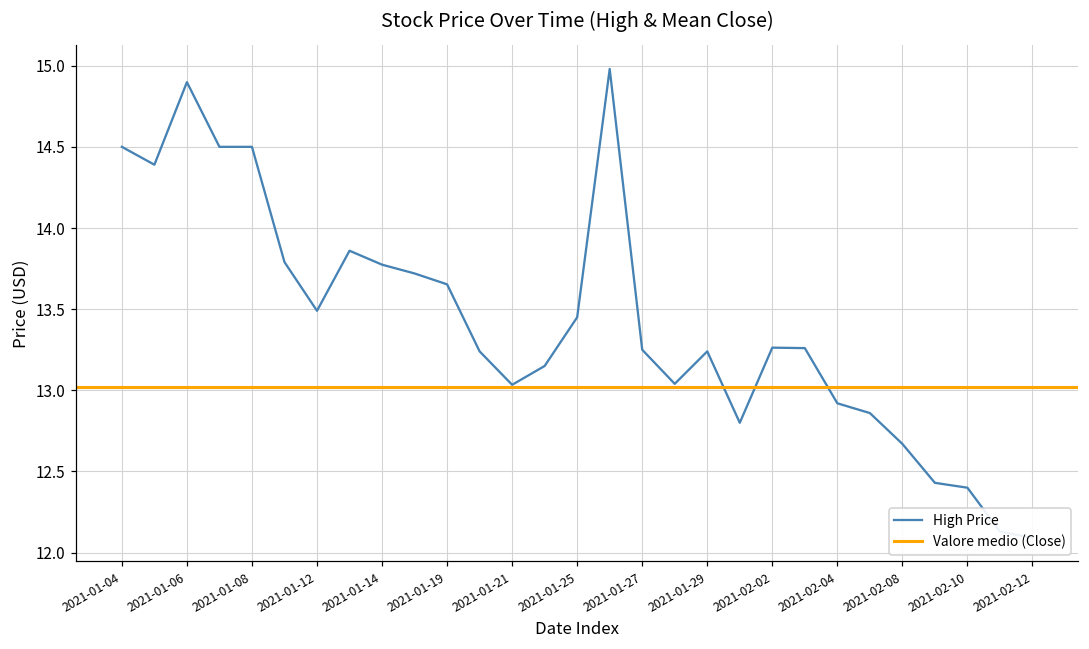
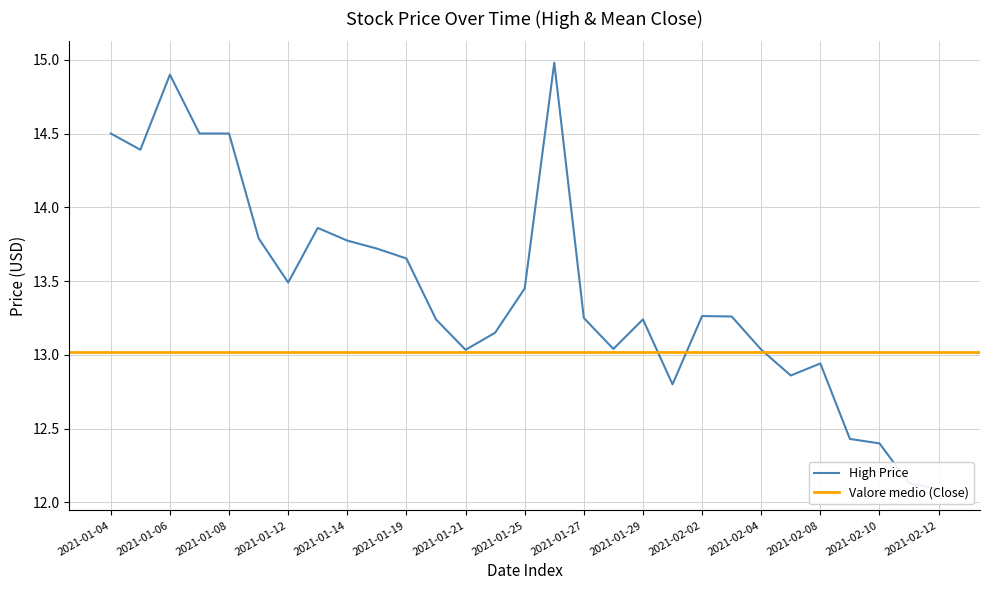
2021-02-04: 12.92 -> 13.04
2021-02-08: 12.67 -> 12.94
